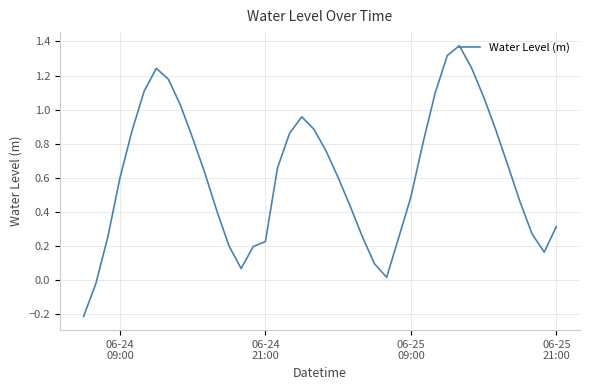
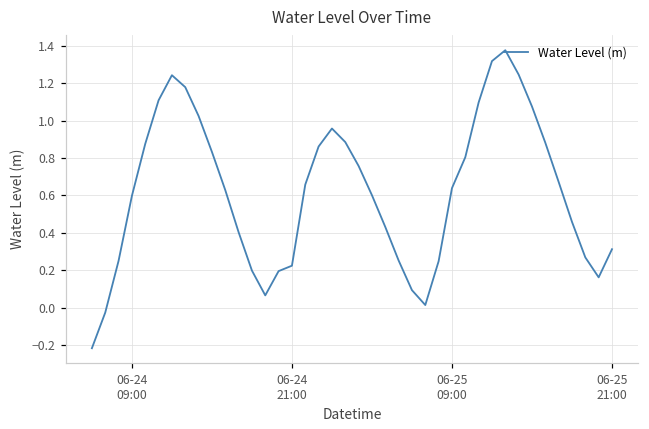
06-25 09:00: 0.49 -> 0.64
